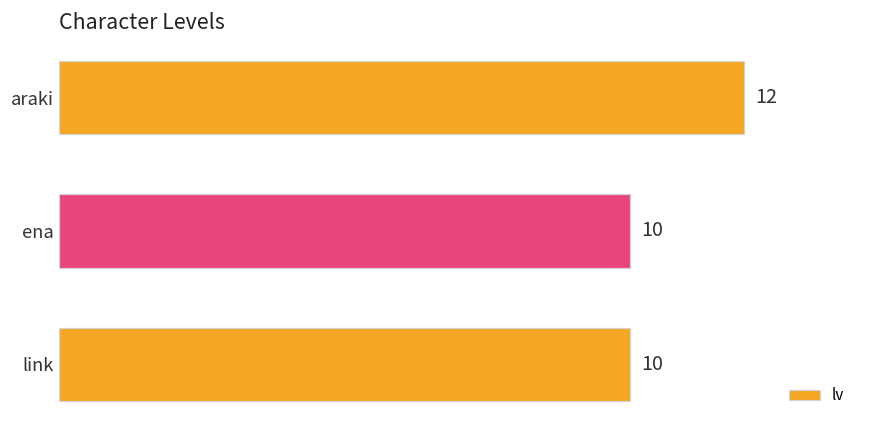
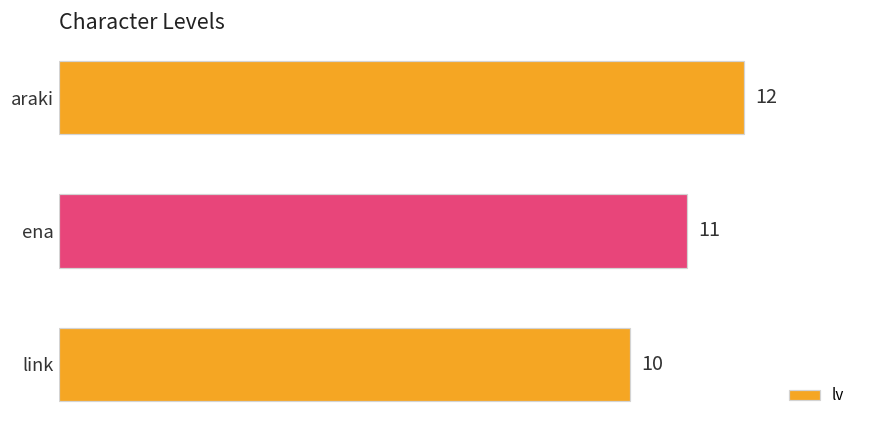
ena: 10 -> 11
